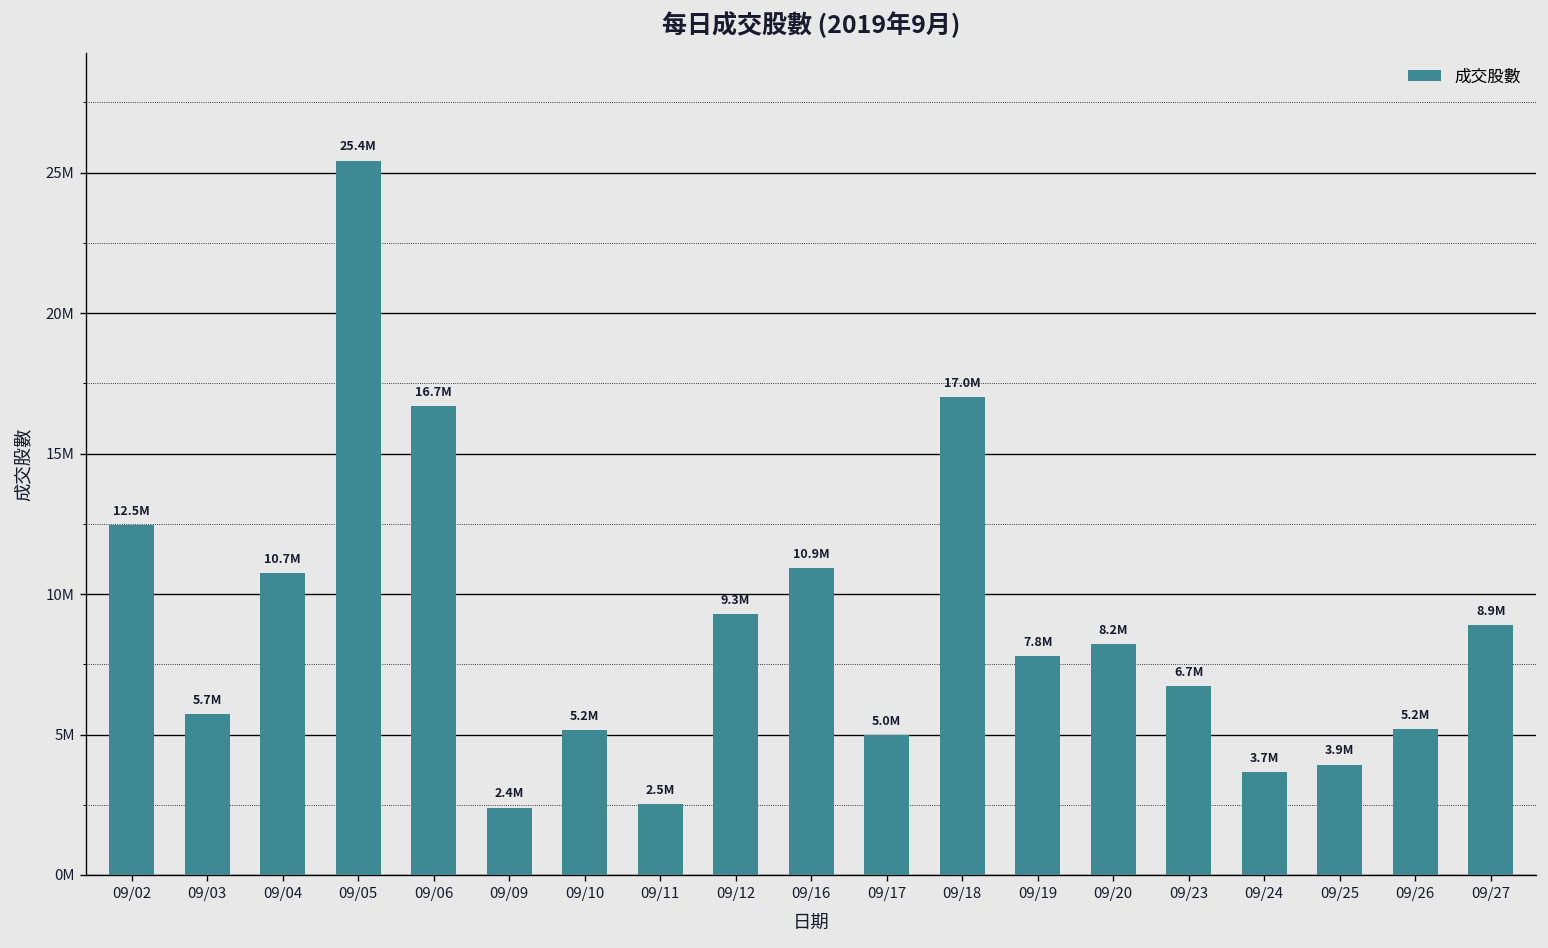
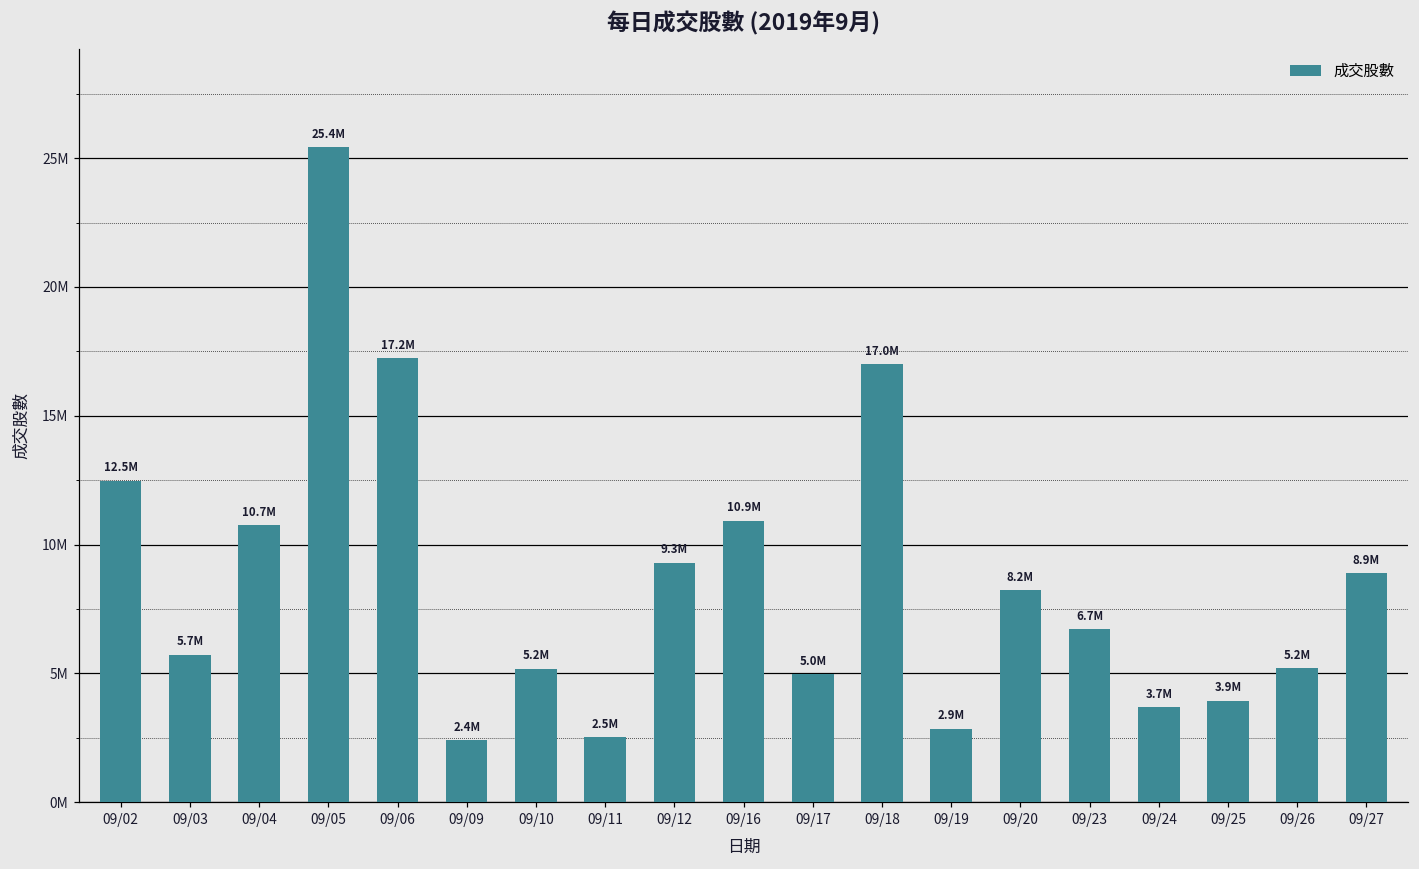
09/06: 16.7M -> 17.2M
09/19: 7.8M -> 2.9M
